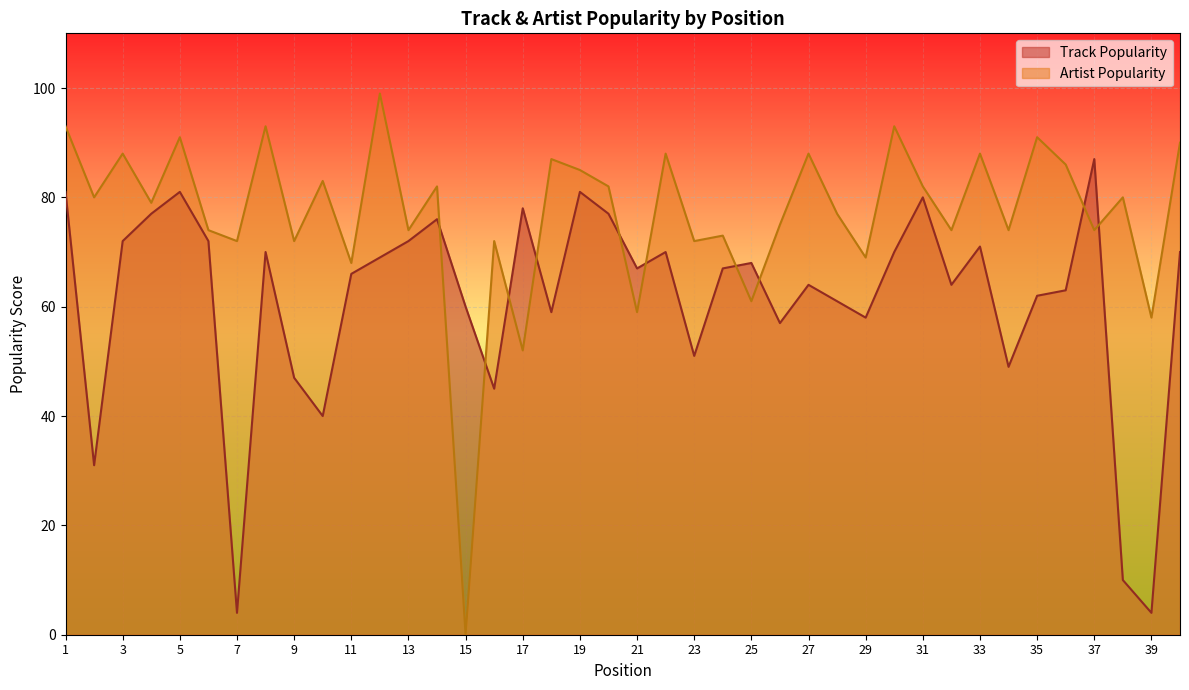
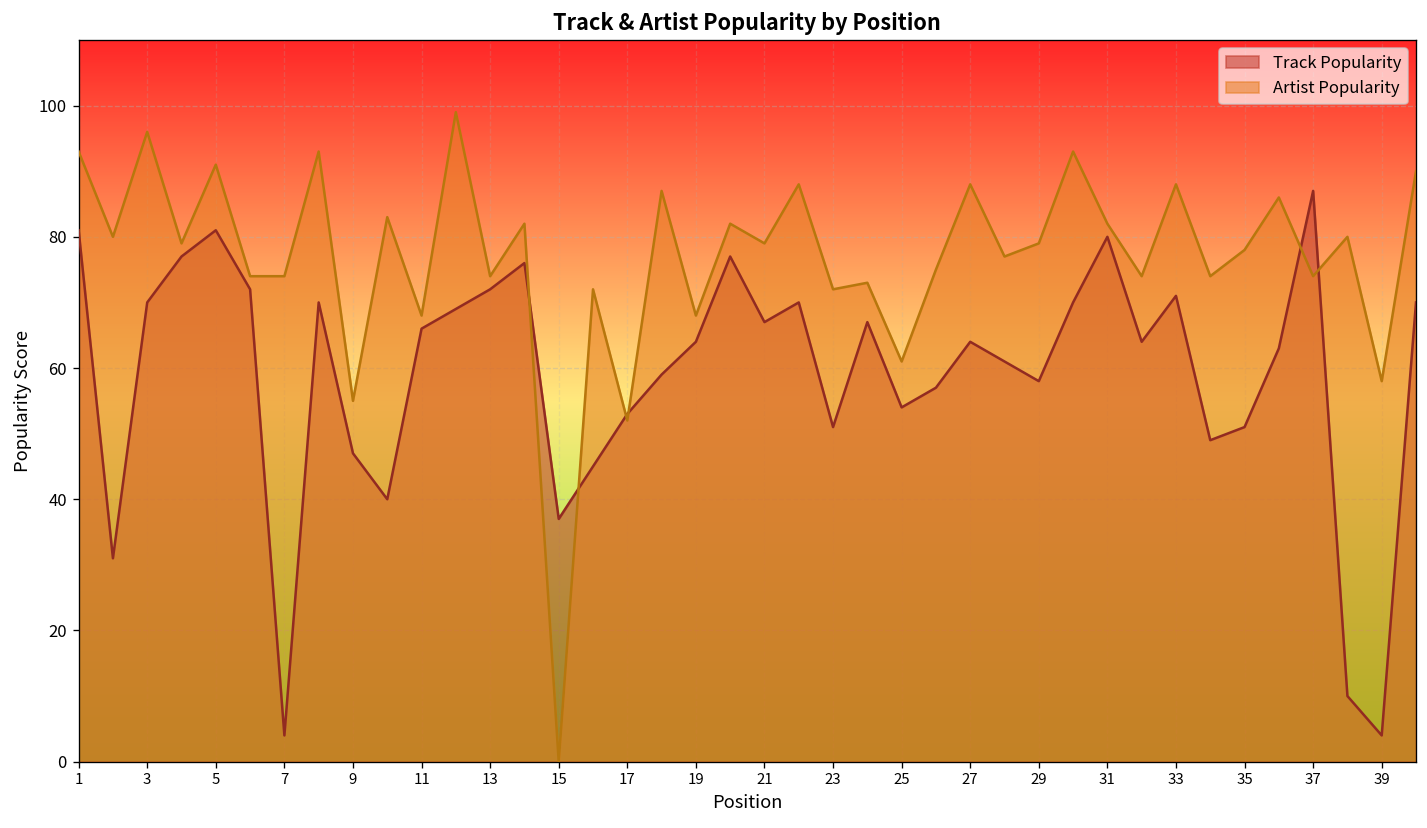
Track Popularity, 3: 72 -> 70
Artist Popularity, 3: 88 -> 96
Artist Popularity, 7: 72 -> 74
Artist Popularity, 9: 72 -> 55
Track Popularity, 15: 60 -> 37
Track Popularity, 17: 78 -> 53
Track Popularity, 19: 81 -> 64
Artist Popularity, 19: 85 -> 68
Artist Popularity, 21: 59 -> 79
Track Popularity, 25: 68 -> 54
Artist Popularity, 29: 69 -> 79
Track Popularity, 35: 62 -> 51
Artist Popularity, 35: 91 -> 78
